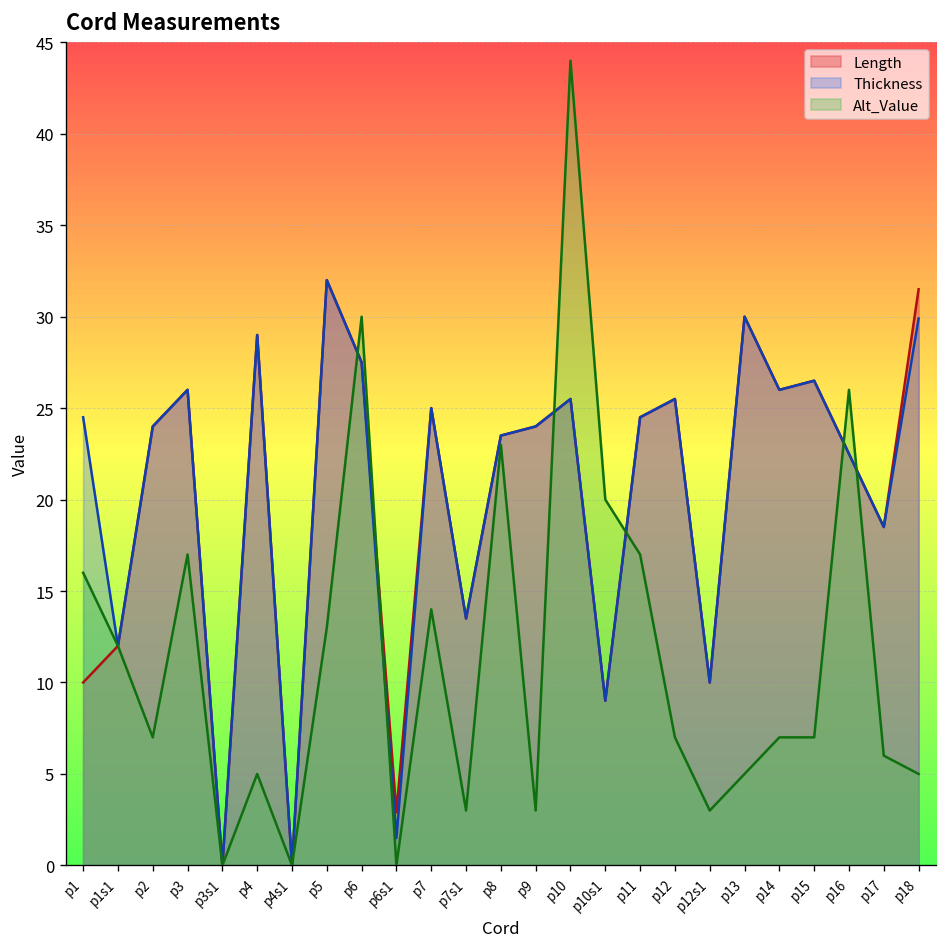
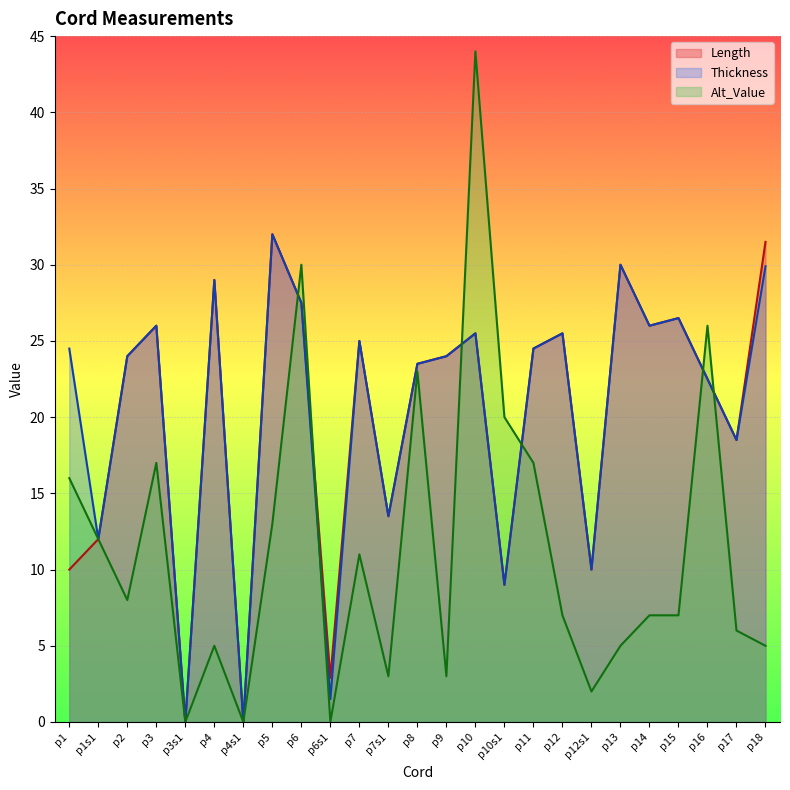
Alt_Value, p2: 7 -> 8
Alt_Value, p7: 14 -> 11
Alt_Value, p12s1: 3 -> 2
